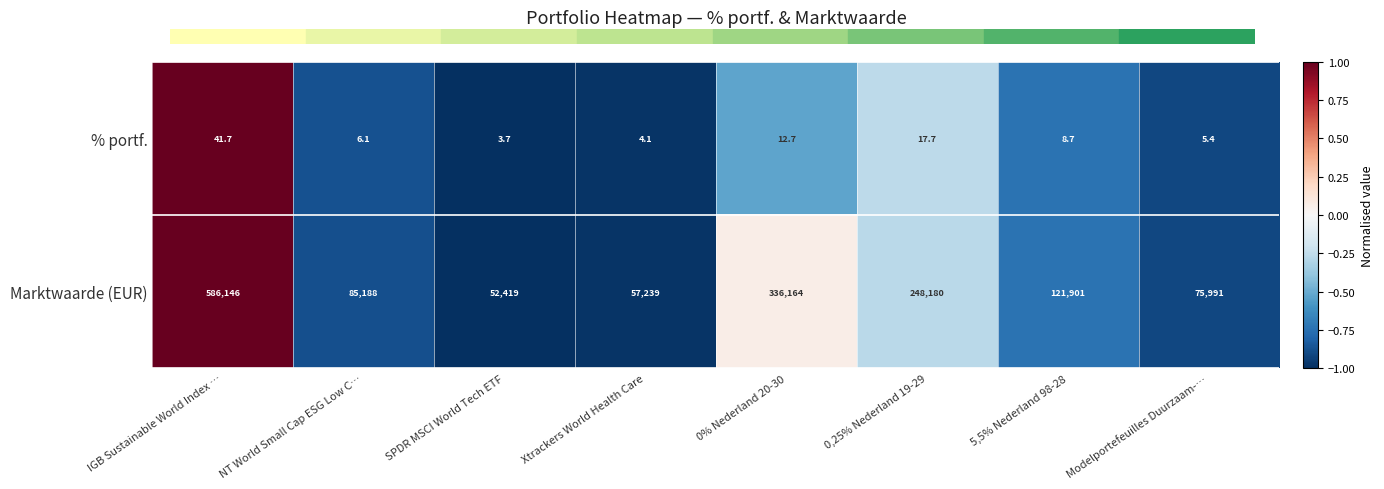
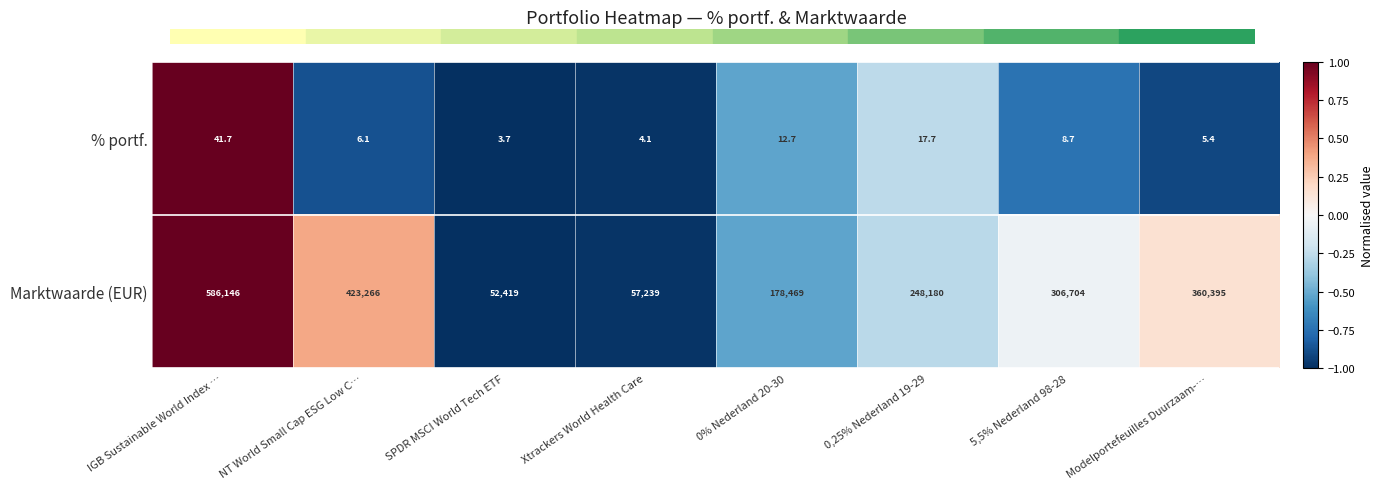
Marktwaarde (EUR), NT World Small Cap ESG Low C…: 85,188 -> 423,266
Marktwaarde (EUR), 0% Nederland 20-30: 336,164 -> 178,469
Marktwaarde (EUR), 5,5% Nederland 98-28: 121,901 -> 306,704
Marktwaarde (EUR), Modelportefeuilles Duurzaam-…: 75,991 -> 360,395
